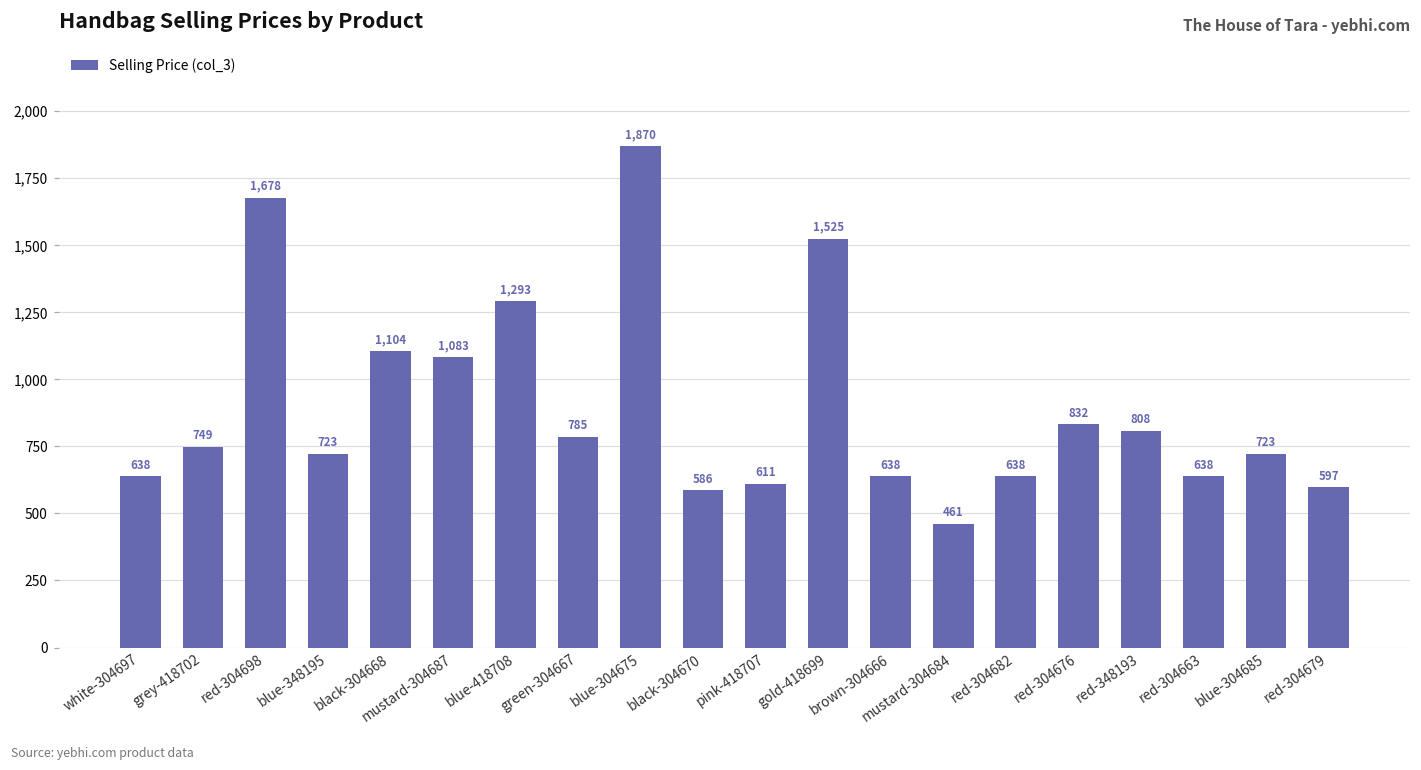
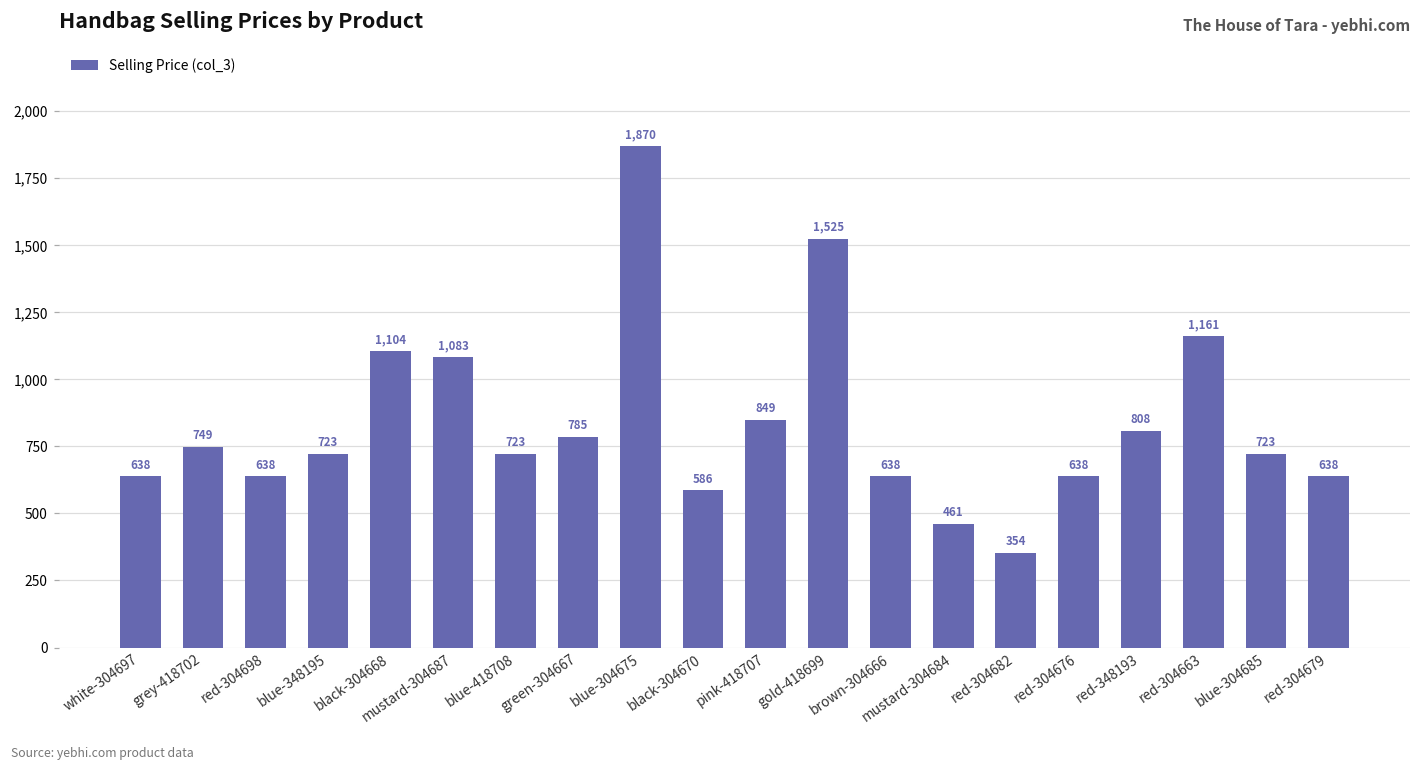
red-304698: 1,678 -> 638
blue-418708: 1,293 -> 723
pink-418707: 611 -> 849
red-304682: 638 -> 354
red-304676: 832 -> 638
red-304663: 638 -> 1,161
red-304679: 597 -> 638
